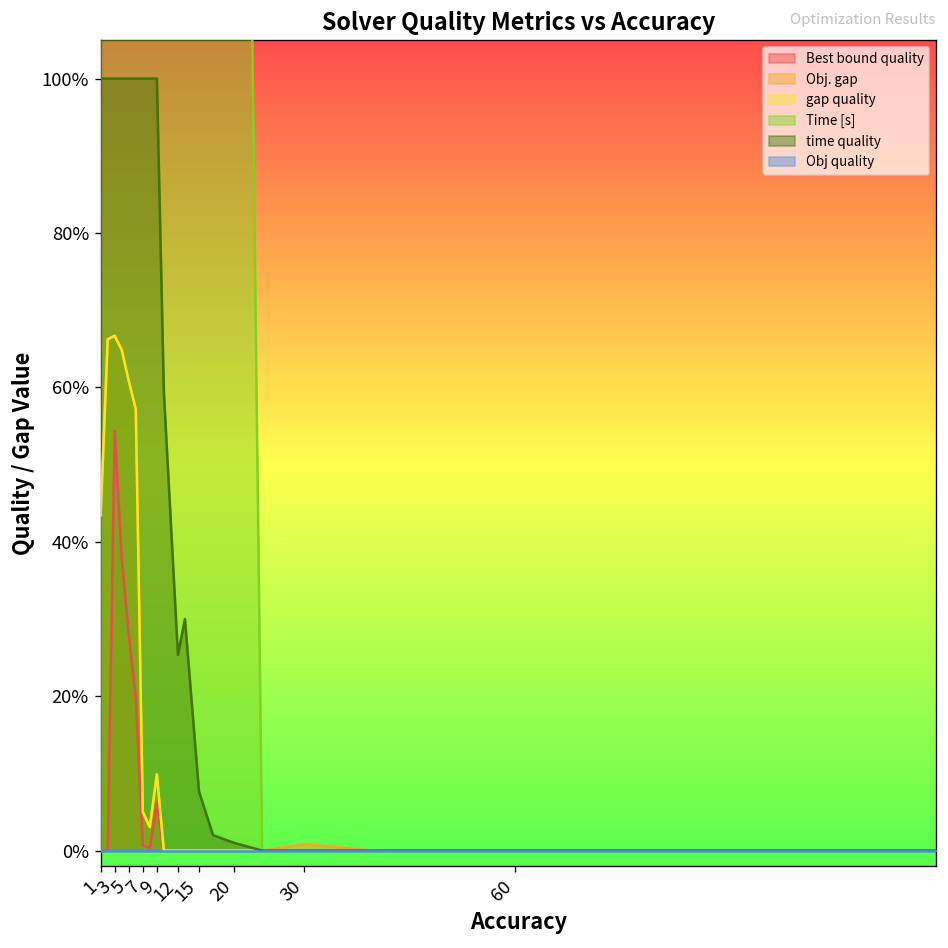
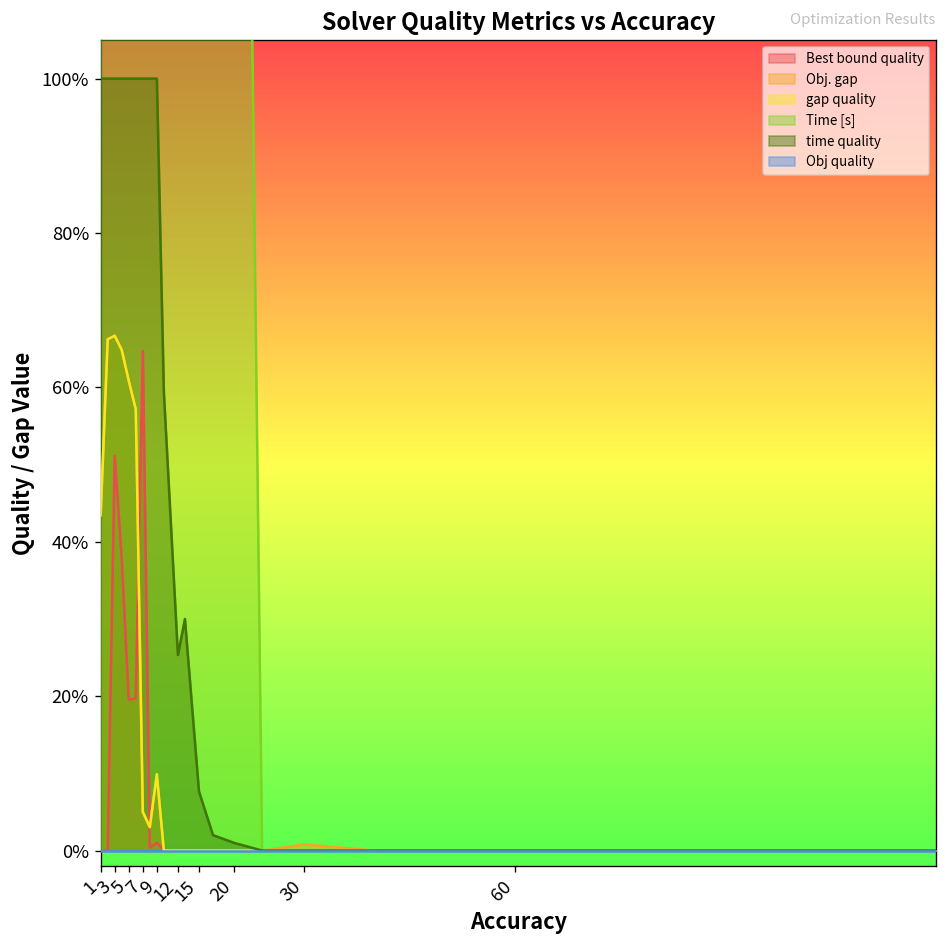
Best bound quality, 3: 54% -> 51%
Best bound quality, 5: 28% -> 20%
Best bound quality, 7: 1% -> 65%
Best bound quality, 9: 6% -> 1%
